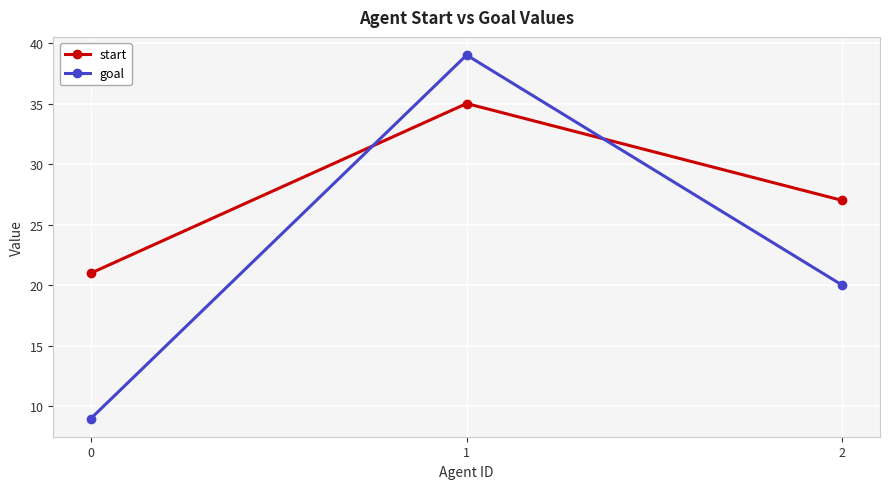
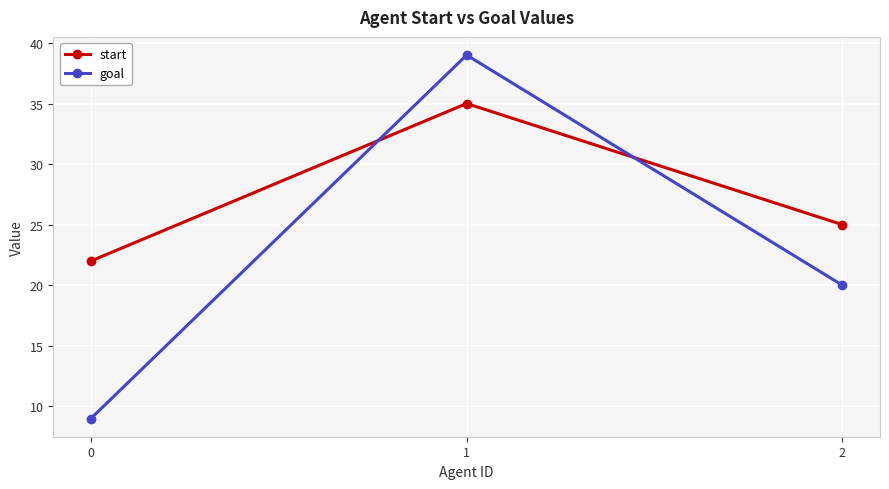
start, 0: 21 -> 22
start, 2: 27 -> 25
